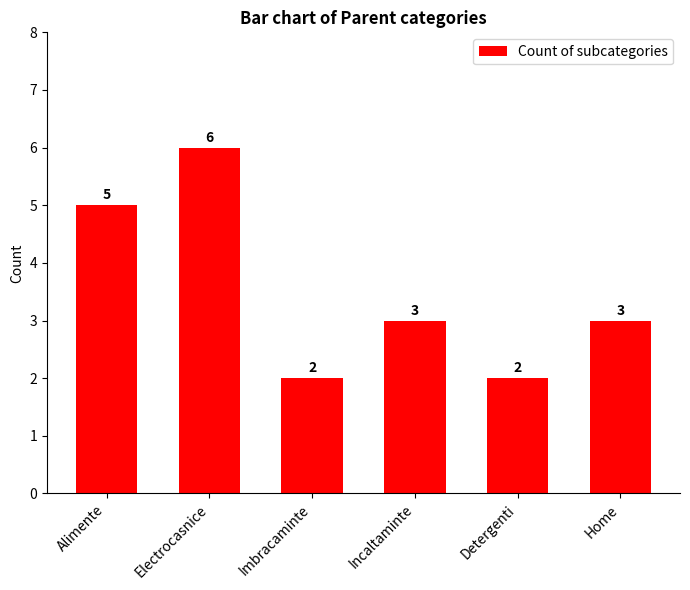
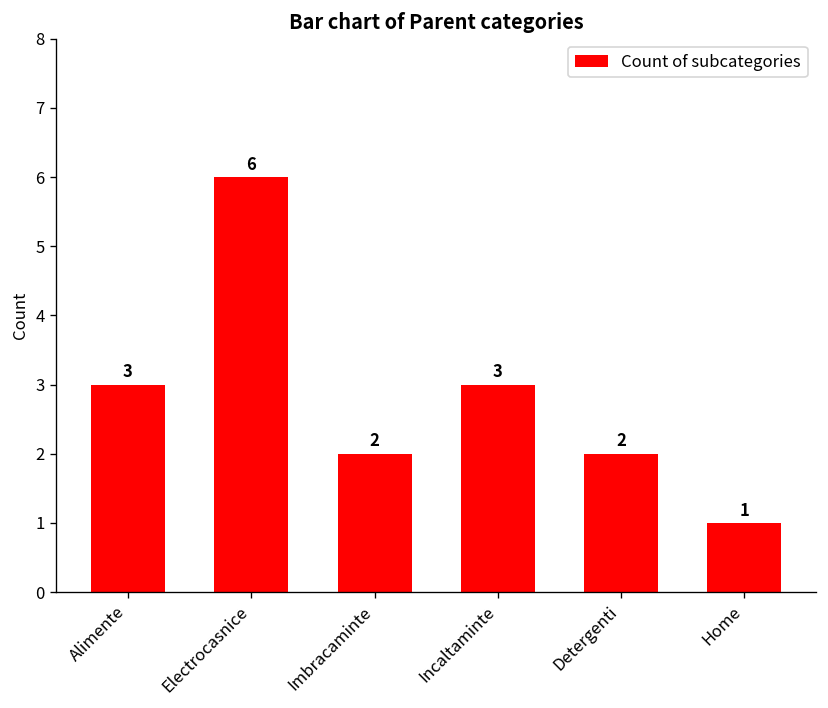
Alimente: 5 -> 3
Home: 3 -> 1
